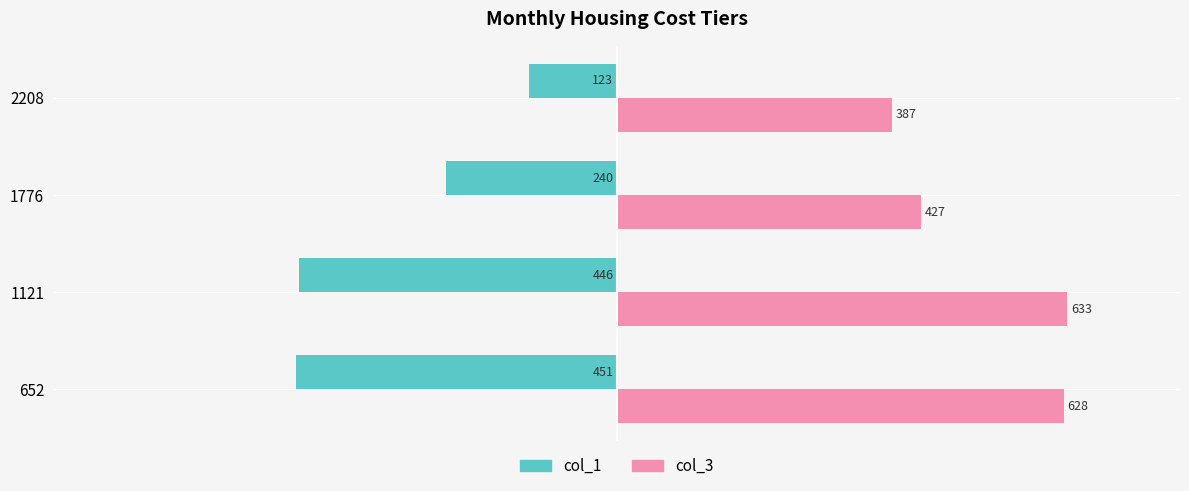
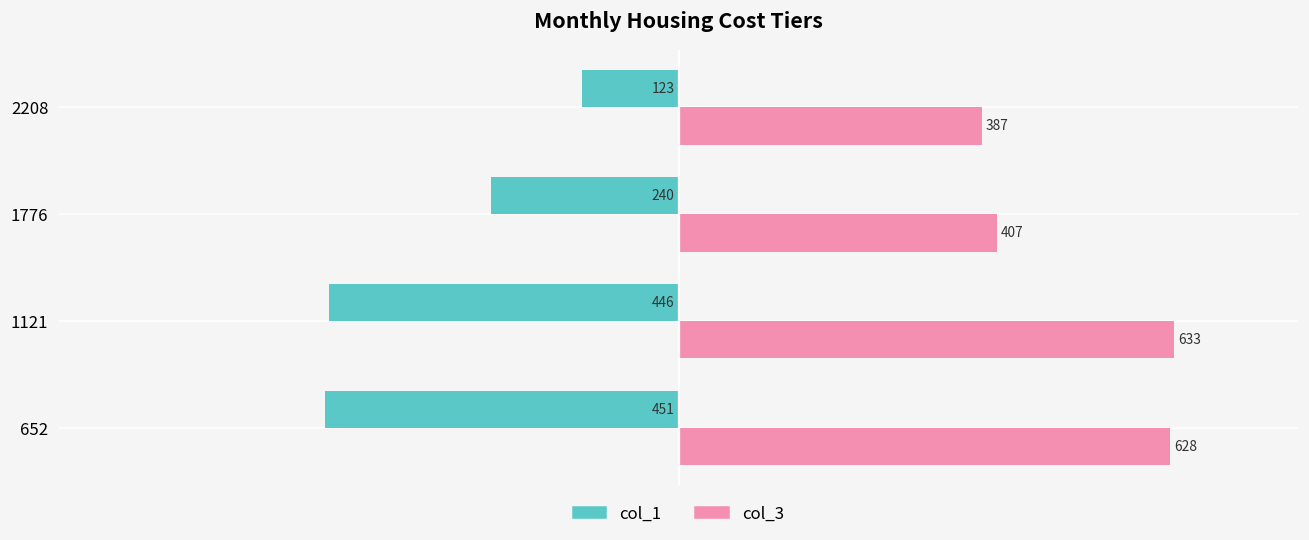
col_3, 1776: 427 -> 407
